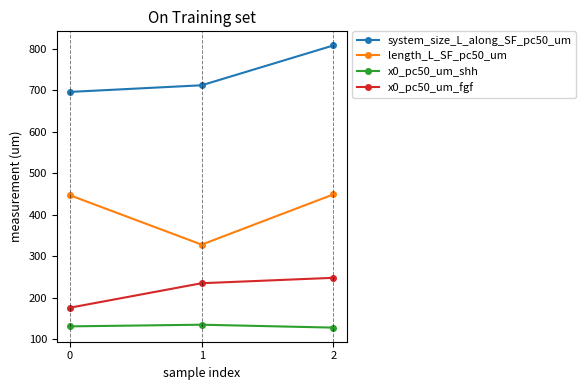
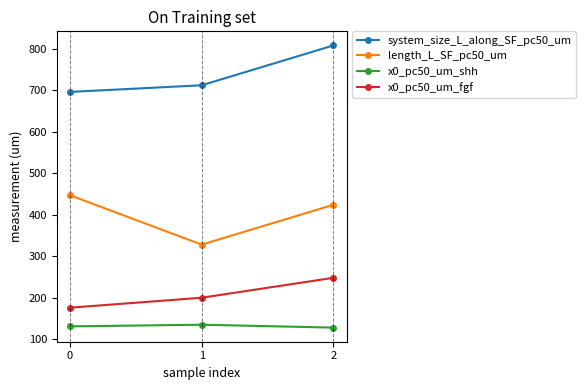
x0_pc50_um_fgf, 1: 240 -> 200
length_L_SF_pc50_um, 2: 450 -> 420
